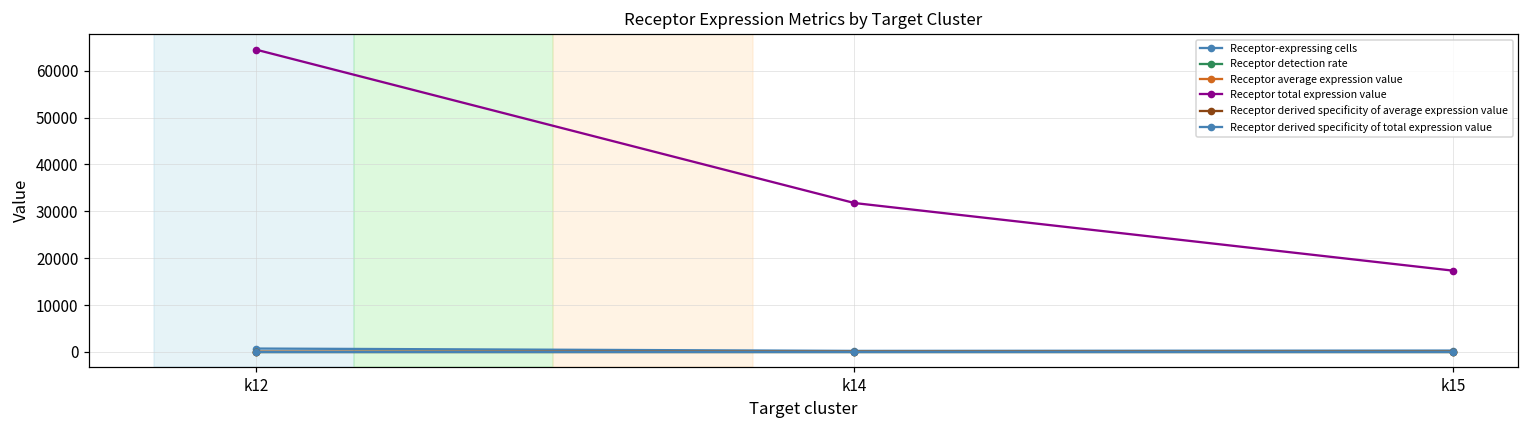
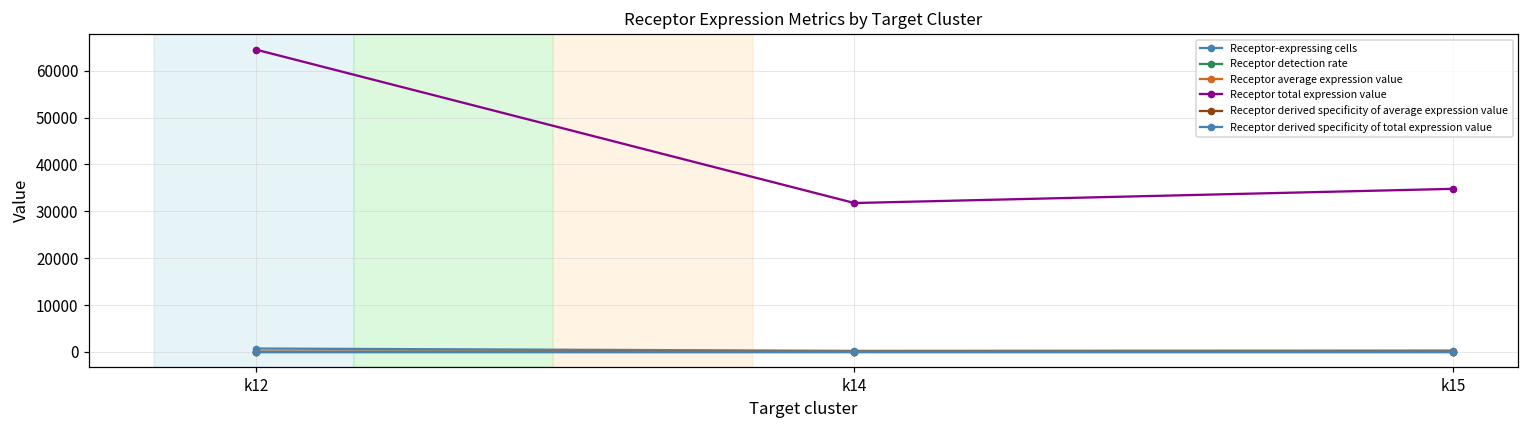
Receptor total expression value, k15: 17000 -> 35000
